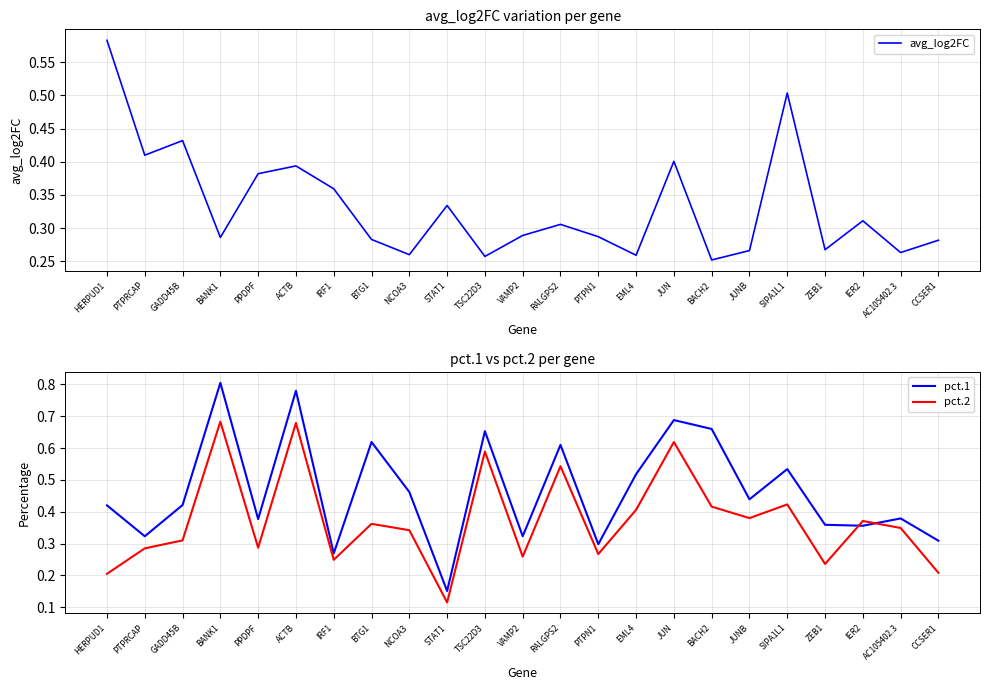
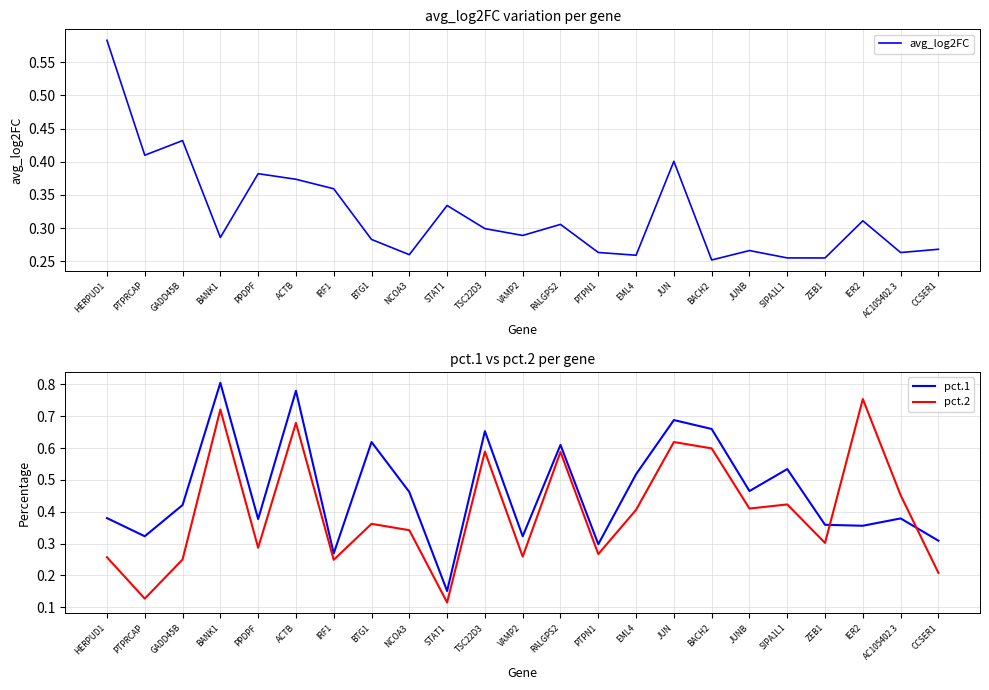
avg_log2FC variation per gene, ACTB: 0.39 -> 0.37
avg_log2FC variation per gene, TSC22D3: 0.26 -> 0.30
avg_log2FC variation per gene, PTPN1: 0.29 -> 0.26
avg_log2FC variation per gene, SIPA1L1: 0.50 -> 0.26
avg_log2FC variation per gene, ZEB1: 0.27 -> 0.25
avg_log2FC variation per gene, CCSER1: 0.28 -> 0.27
pct.1 vs pct.2 per gene, pct.1, HERPUD1: 0.42 -> 0.38
pct.1 vs pct.2 per gene, pct.2, HERPUD1: 0.21 -> 0.26
pct.1 vs pct.2 per gene, pct.2, PTPRCAP: 0.29 -> 0.13
pct.1 vs pct.2 per gene, pct.2, GADD45B: 0.31 -> 0.25
pct.1 vs pct.2 per gene, pct.2, BANK1: 0.68 -> 0.72
pct.1 vs pct.2 per gene, pct.2, RALGPS2: 0.54 -> 0.59
pct.1 vs pct.2 per gene, pct.2, BACH2: 0.42 -> 0.60
pct.1 vs pct.2 per gene, pct.1, JUNB: 0.44 -> 0.47
pct.1 vs pct.2 per gene, pct.2, JUNB: 0.38 -> 0.41
pct.1 vs pct.2 per gene, pct.2, ZEB1: 0.24 -> 0.30
pct.1 vs pct.2 per gene, pct.2, IER2: 0.37 -> 0.75
pct.1 vs pct.2 per gene, pct.2, AC105402.3: 0.35 -> 0.45
